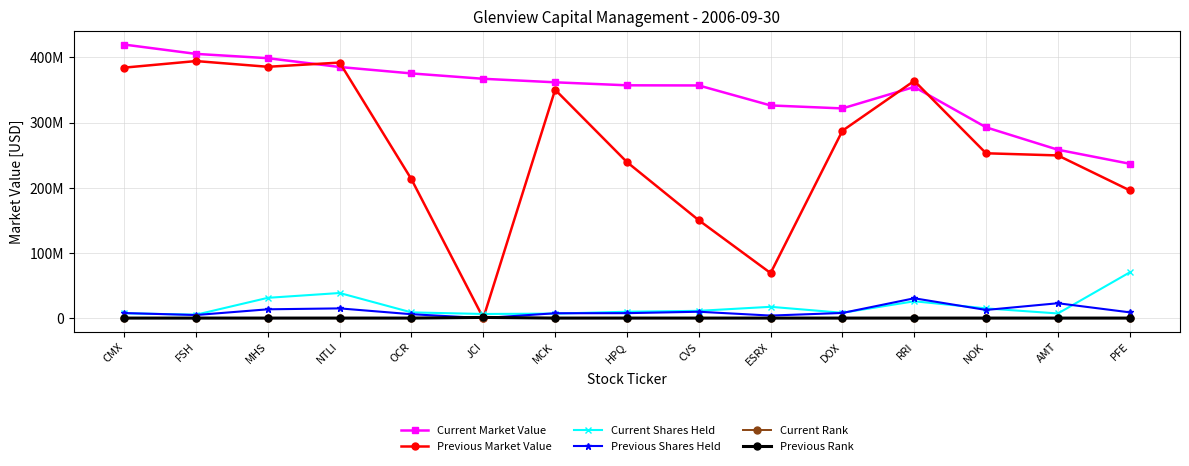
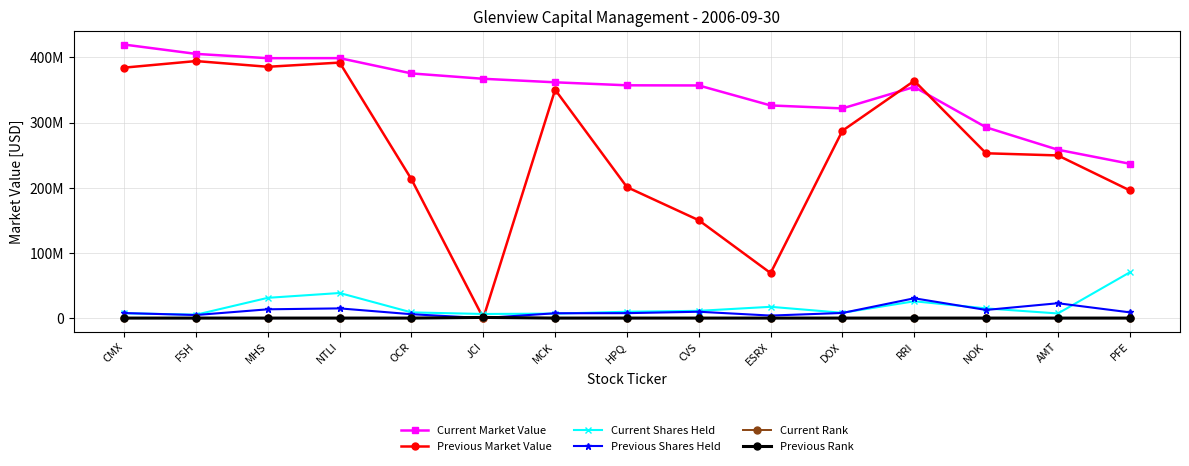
Current Market Value, NTLI: 390000000 -> 400000000
Previous Market Value, HPQ: 240000000 -> 200000000
